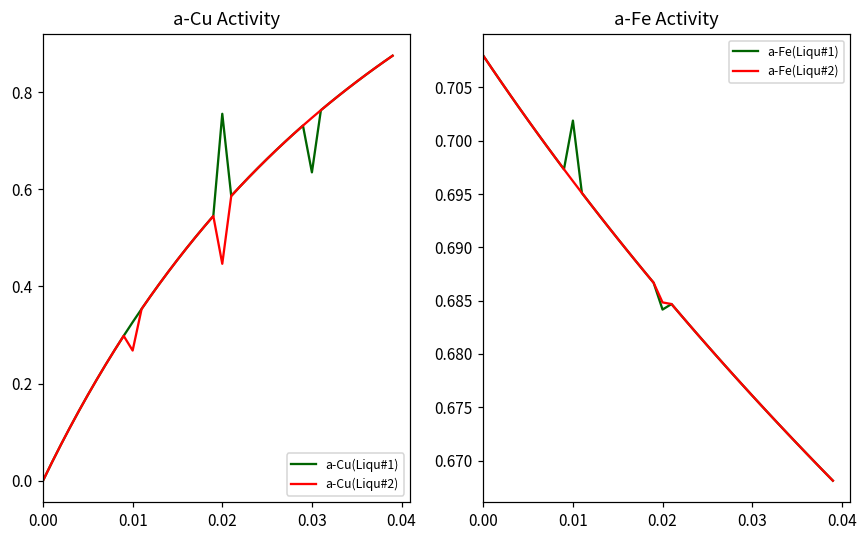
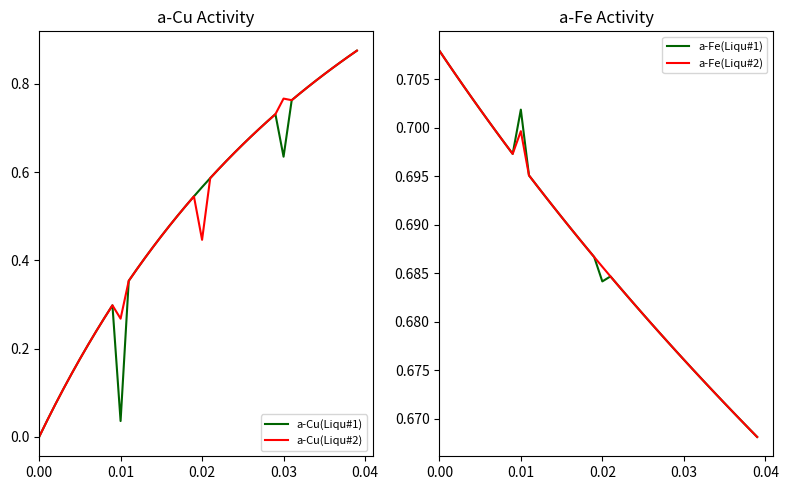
a-Cu Activity, a-Cu(Liqu#1), 0.01: 0.33 -> 0.04
a-Cu Activity, a-Cu(Liqu#1), 0.02: 0.76 -> 0.57
a-Cu Activity, a-Cu(Liqu#2), 0.03: 0.75 -> 0.77
a-Fe Activity, a-Fe(Liqu#2), 0.01: 0.696 -> 0.700
a-Fe Activity, a-Fe(Liqu#2), 0.02: 0.685 -> 0.686
